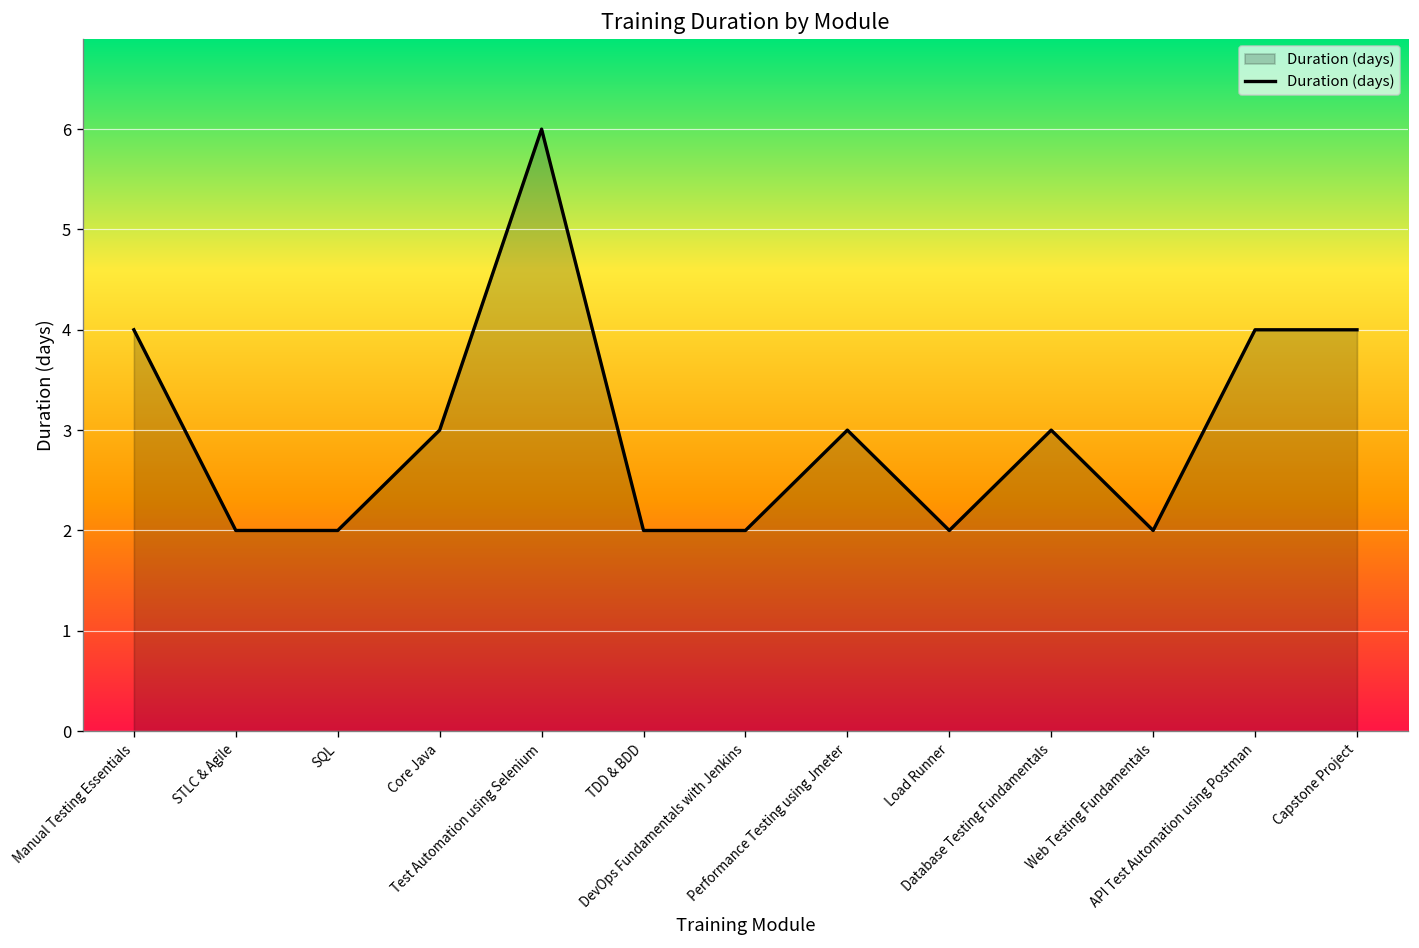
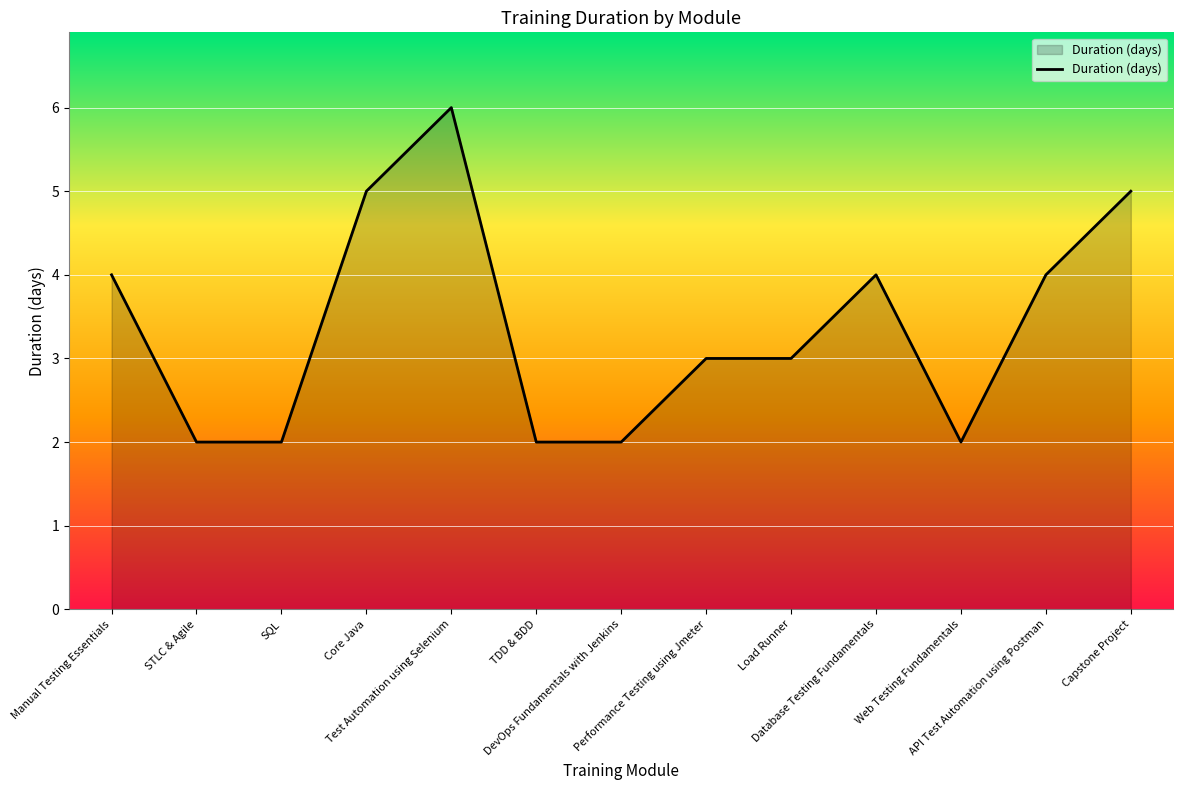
Core Java: 3 -> 5
Load Runner: 2 -> 3
Database Testing Fundamentals: 3 -> 4
Capstone Project: 4 -> 5
